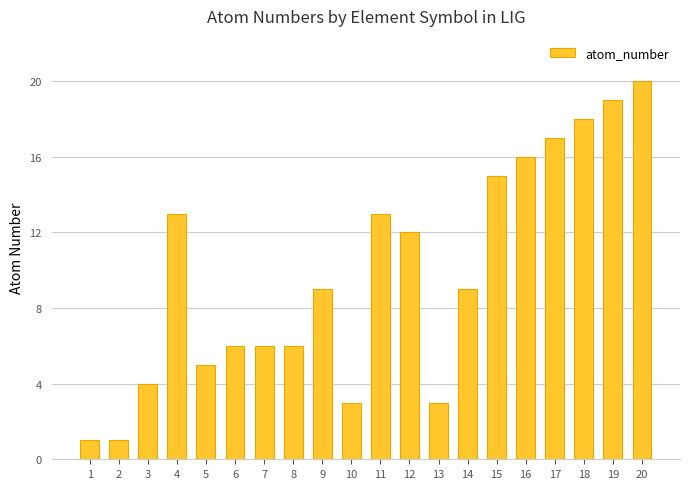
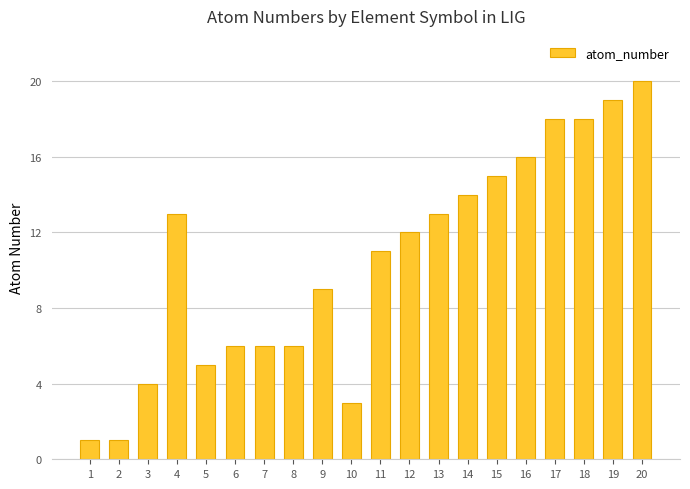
11: 13 -> 11
13: 3 -> 13
14: 9 -> 14
17: 17 -> 18
